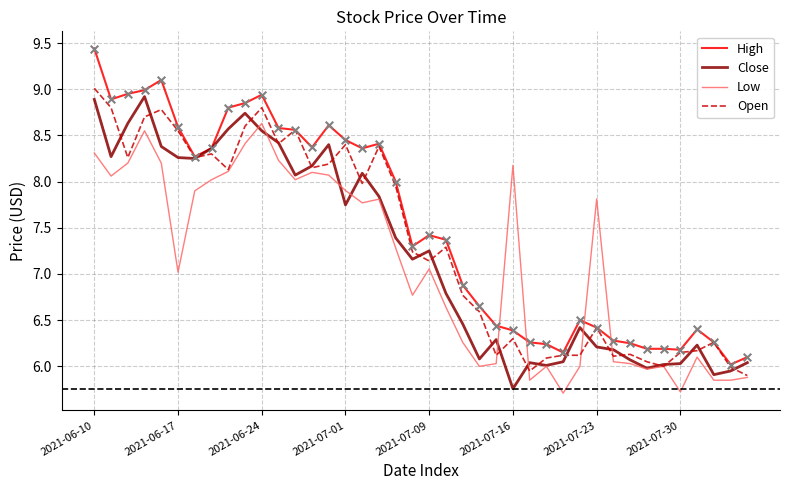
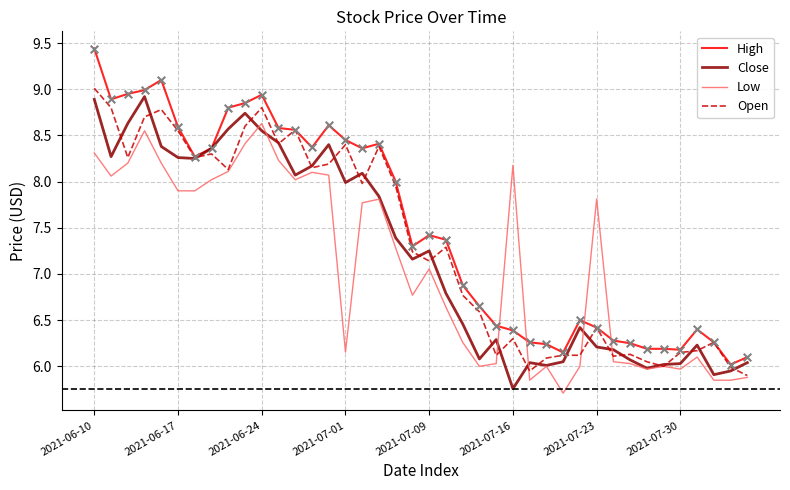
Low, 2021-06-17: 7.0 -> 7.9
Close, 2021-07-01: 7.7 -> 8.0
Low, 2021-07-01: 7.9 -> 6.2
Low, 2021-07-30: 5.7 -> 6.0
